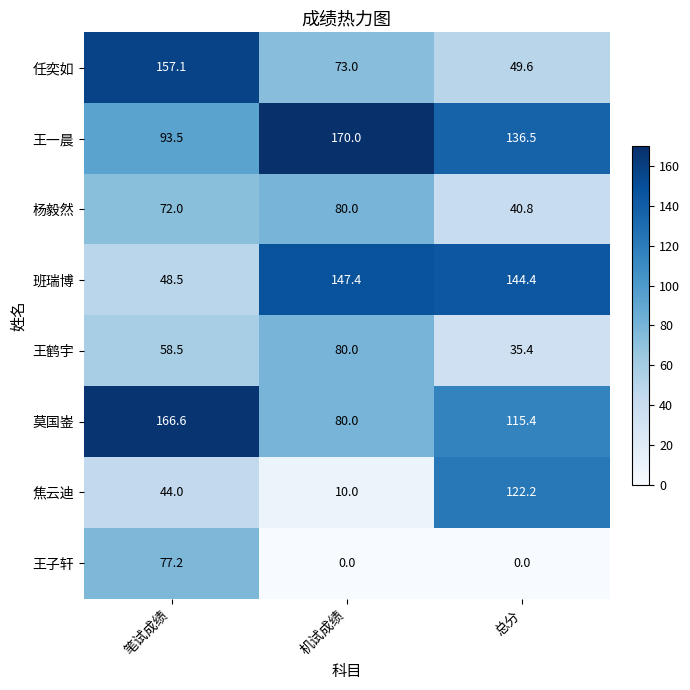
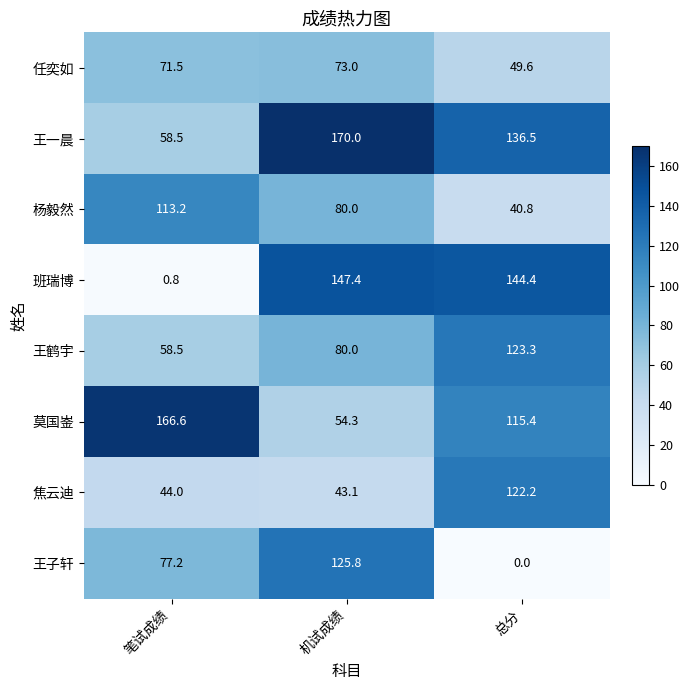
任奕如, 笔试成绩: 157.1 -> 71.5
王一晨, 笔试成绩: 93.5 -> 58.5
杨毅然, 笔试成绩: 72.0 -> 113.2
班瑞博, 笔试成绩: 48.5 -> 0.8
王鹤宇, 总分: 35.4 -> 123.3
莫国崟, 机试成绩: 80.0 -> 54.3
焦云迪, 机试成绩: 10.0 -> 43.1
王子轩, 机试成绩: 0.0 -> 125.8
